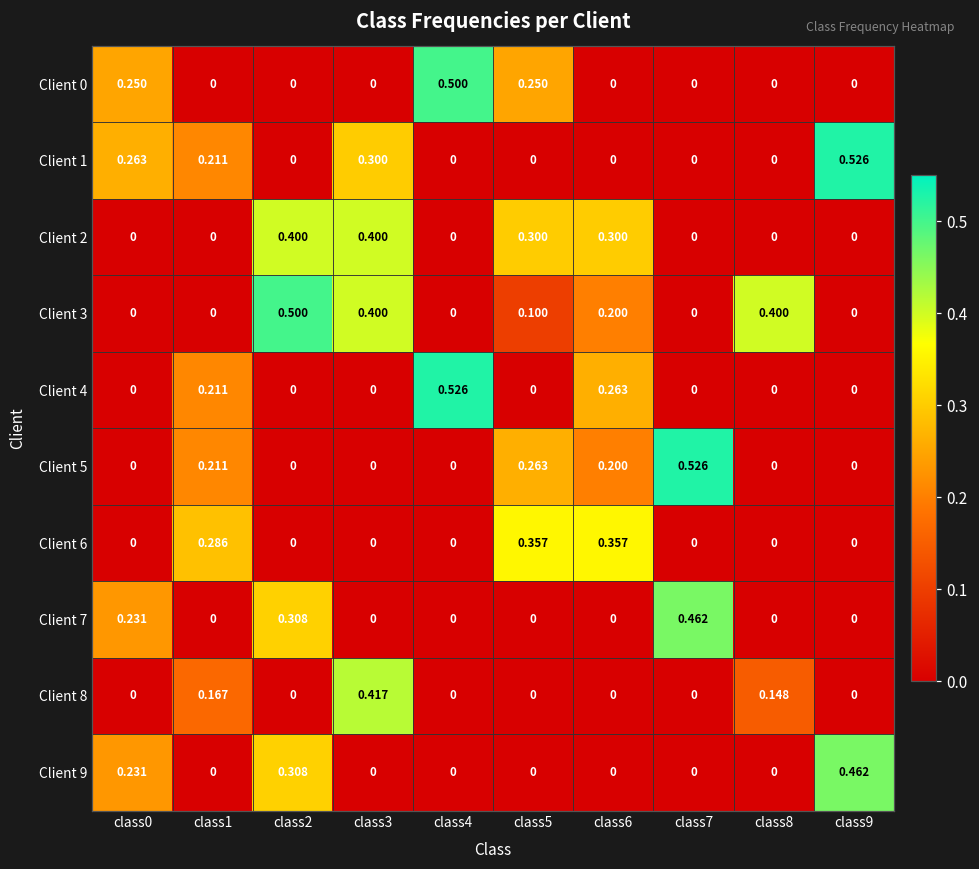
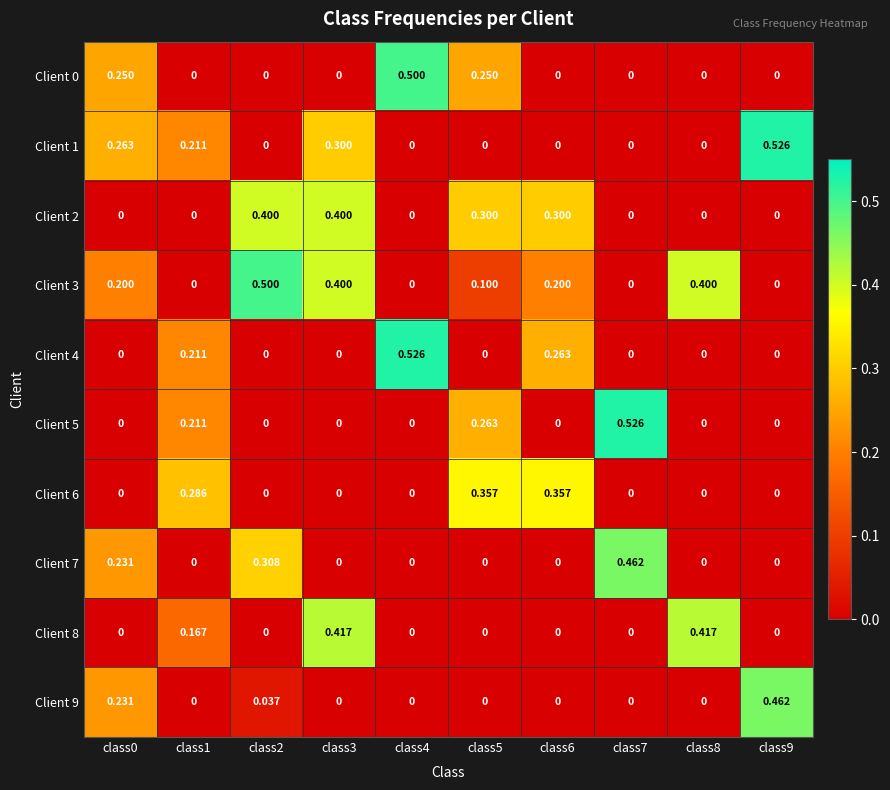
Client 3, class0: 0 -> 0.200
Client 5, class6: 0.200 -> 0
Client 8, class8: 0.148 -> 0.417
Client 9, class2: 0.308 -> 0.037
